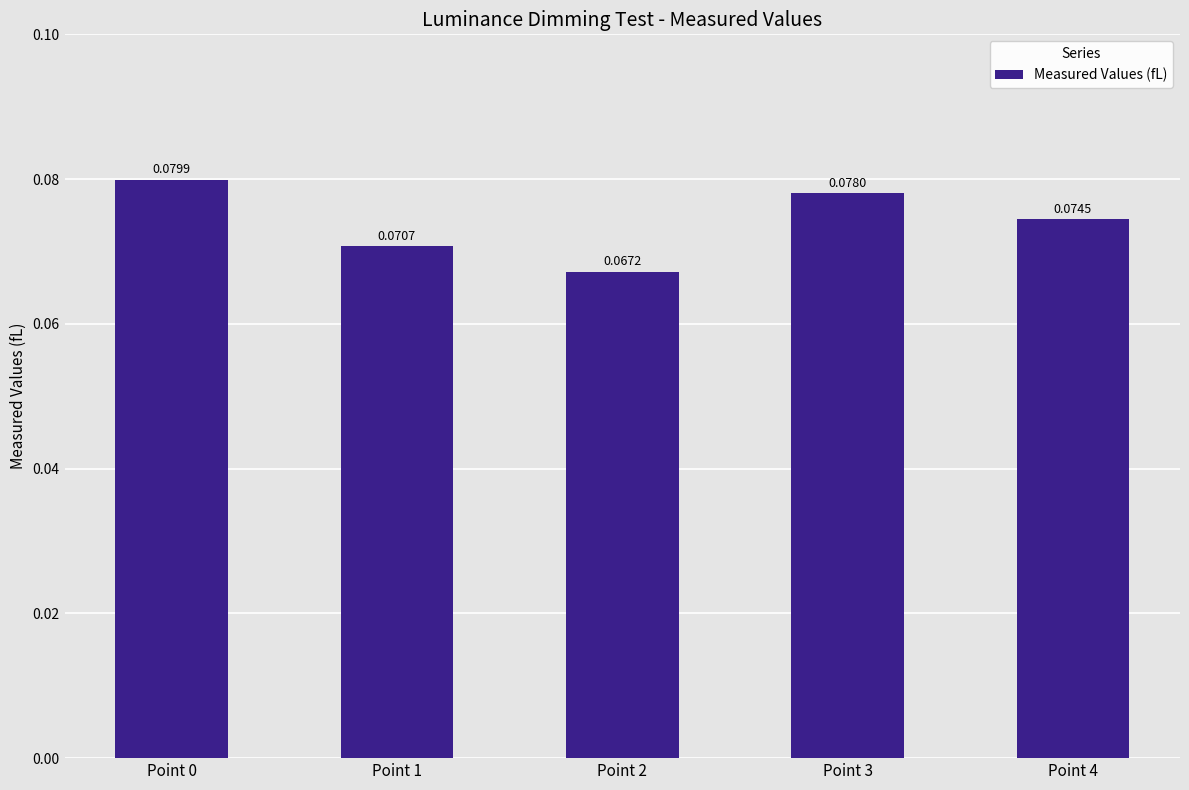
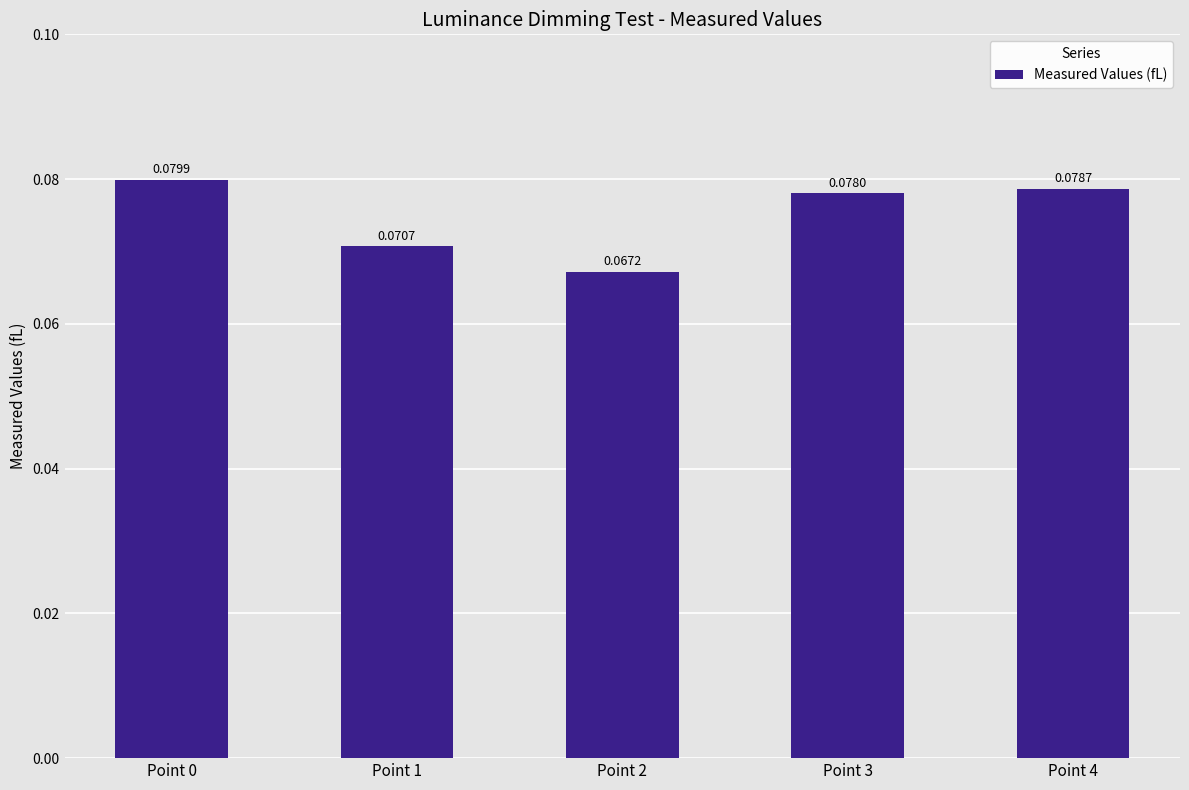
Point 4: 0.0745 -> 0.0787
